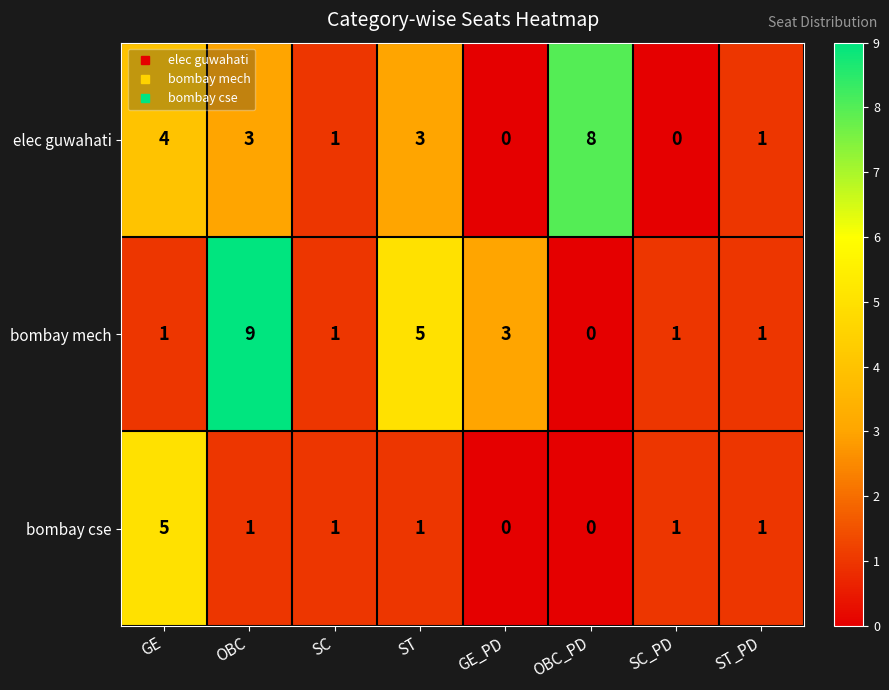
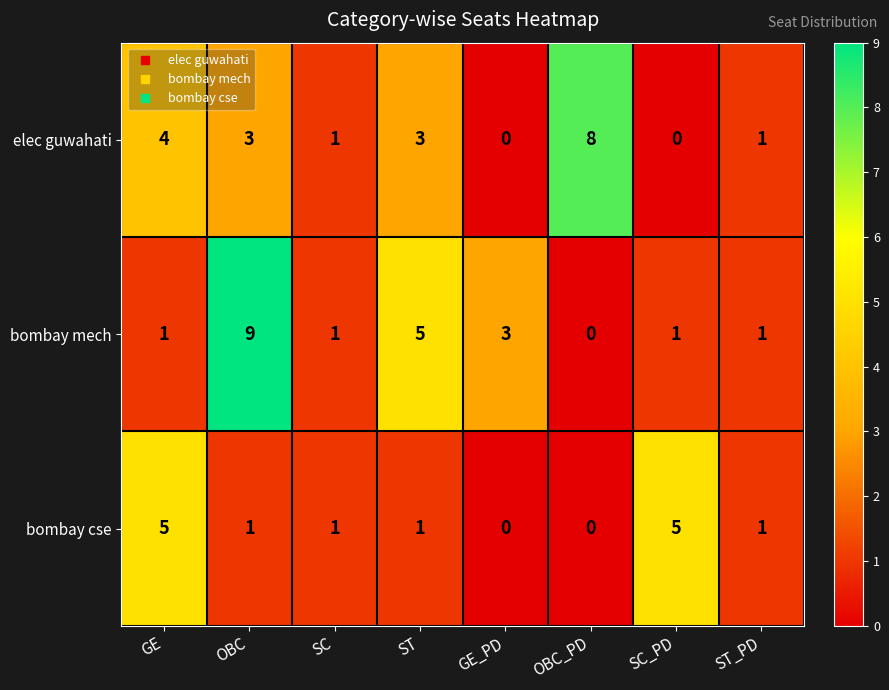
bombay cse, SC_PD: 1 -> 5
